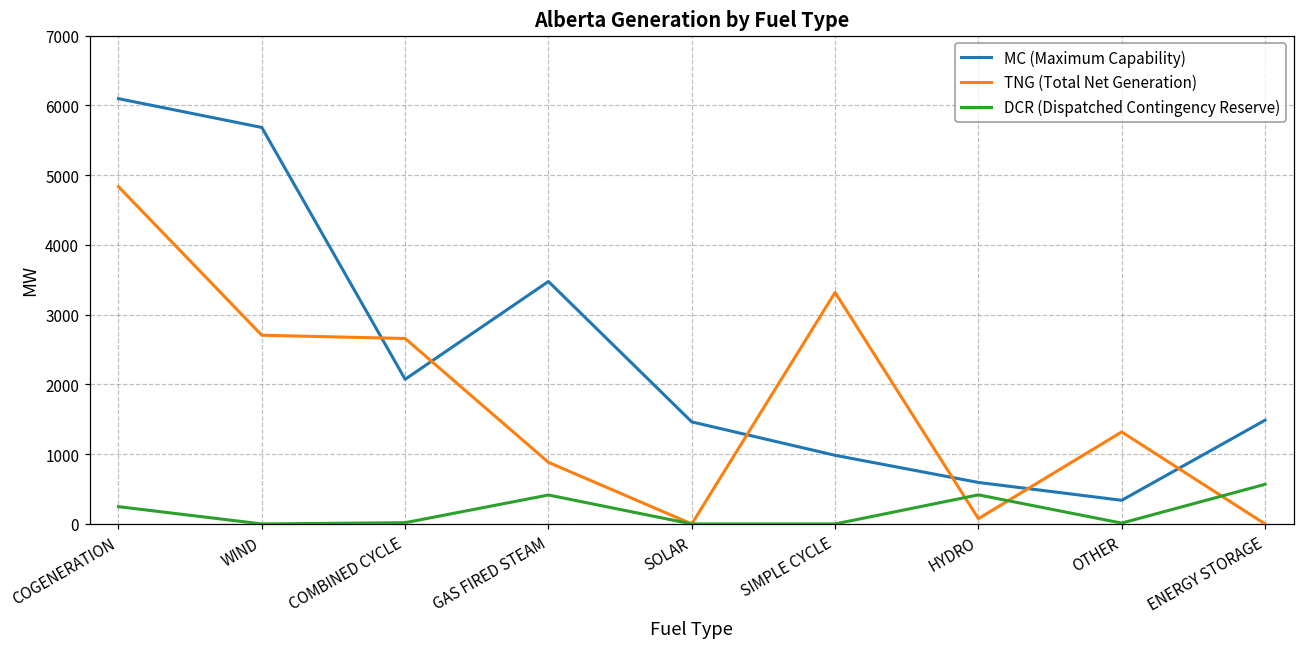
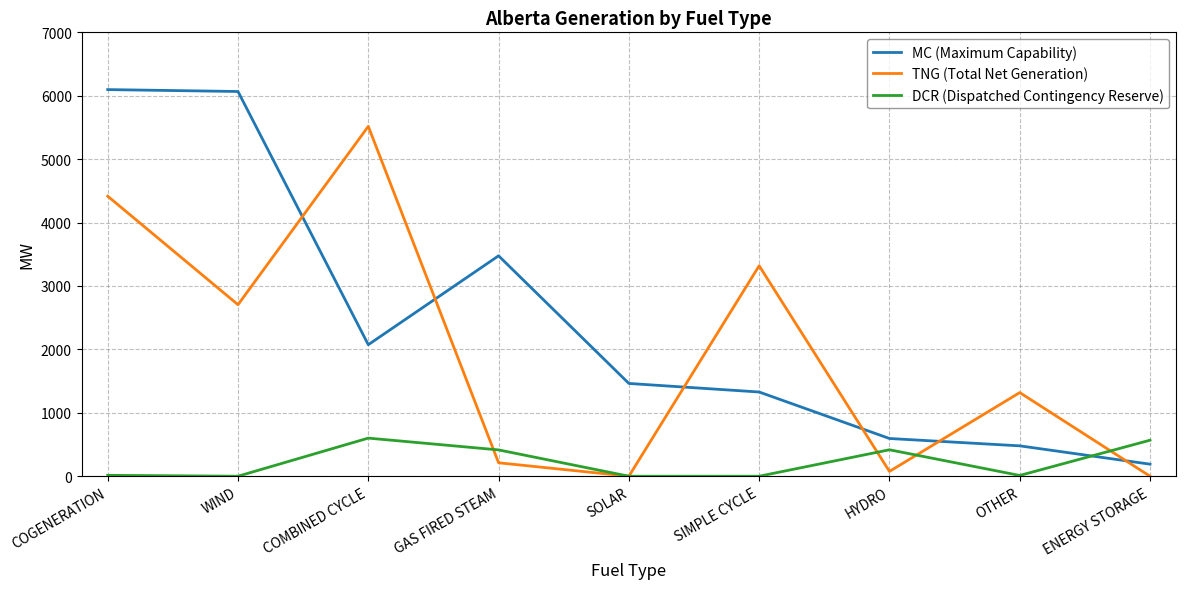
TNG (Total Net Generation), COGENERATION: 4800 -> 4400
DCR (Dispatched Contingency Reserve), COGENERATION: 200 -> 0
MC (Maximum Capability), WIND: 5700 -> 6100
TNG (Total Net Generation), COMBINED CYCLE: 2700 -> 5500
DCR (Dispatched Contingency Reserve), COMBINED CYCLE: 0 -> 600
TNG (Total Net Generation), GAS FIRED STEAM: 900 -> 200
MC (Maximum Capability), SIMPLE CYCLE: 1000 -> 1300
MC (Maximum Capability), OTHER: 300 -> 500
MC (Maximum Capability), ENERGY STORAGE: 1500 -> 200
